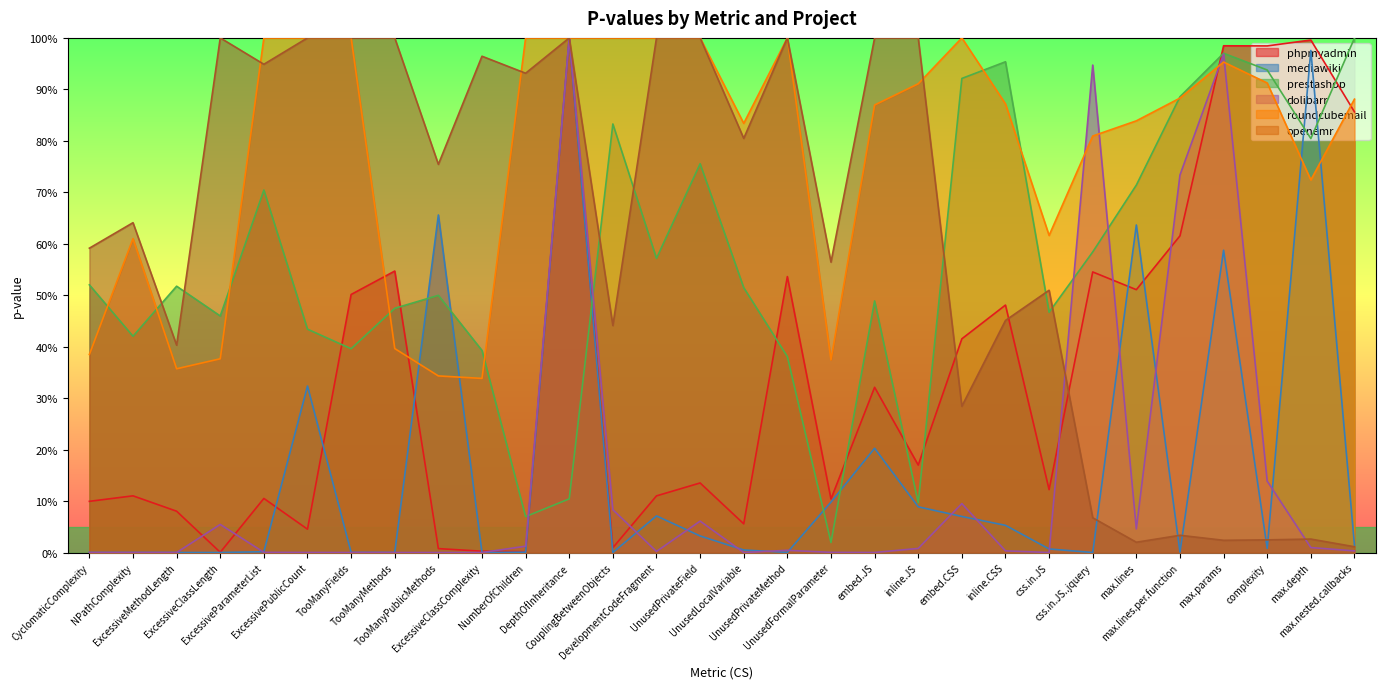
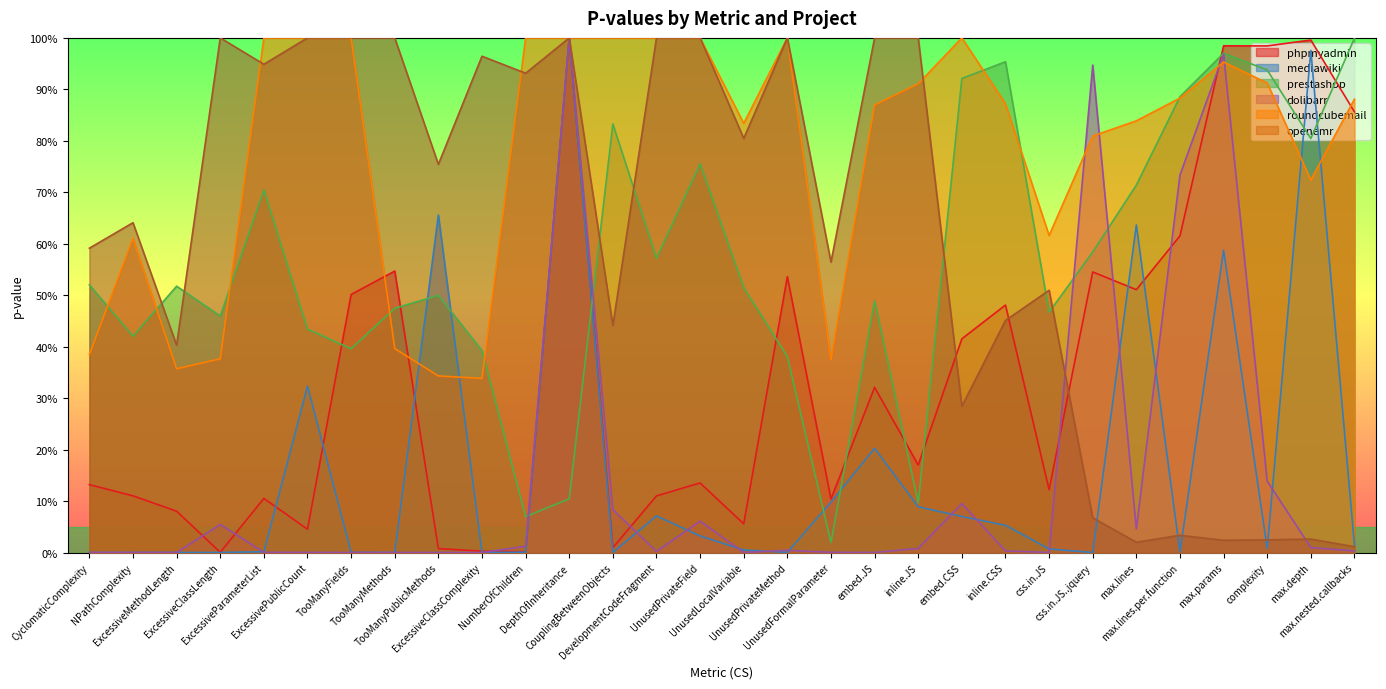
phpmyadmin, CyclomaticComplexity: 10% -> 13%
